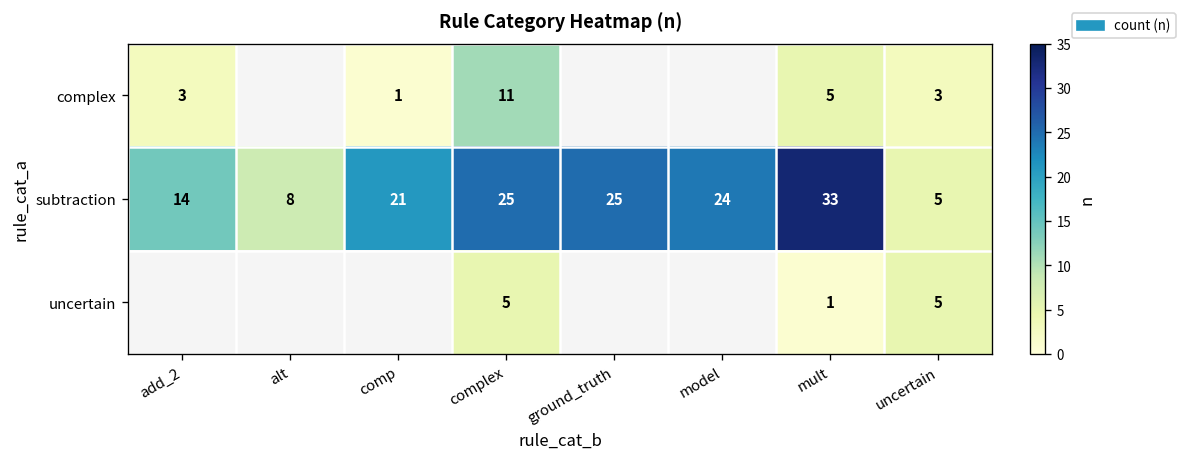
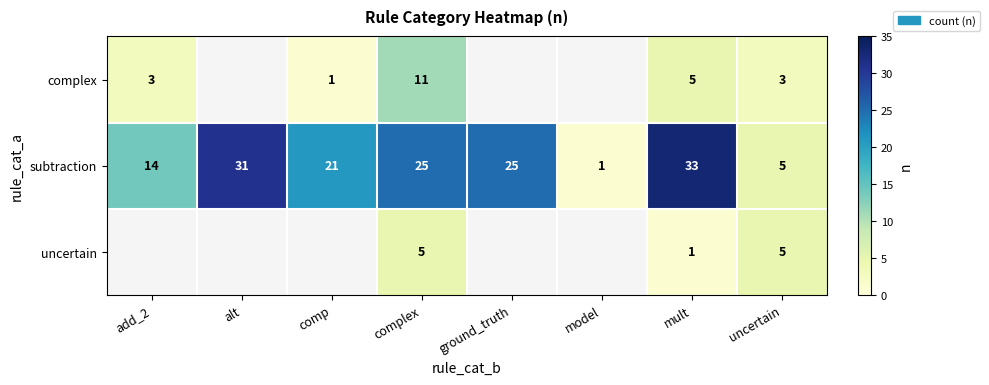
subtraction, alt: 8 -> 31
subtraction, model: 24 -> 1
